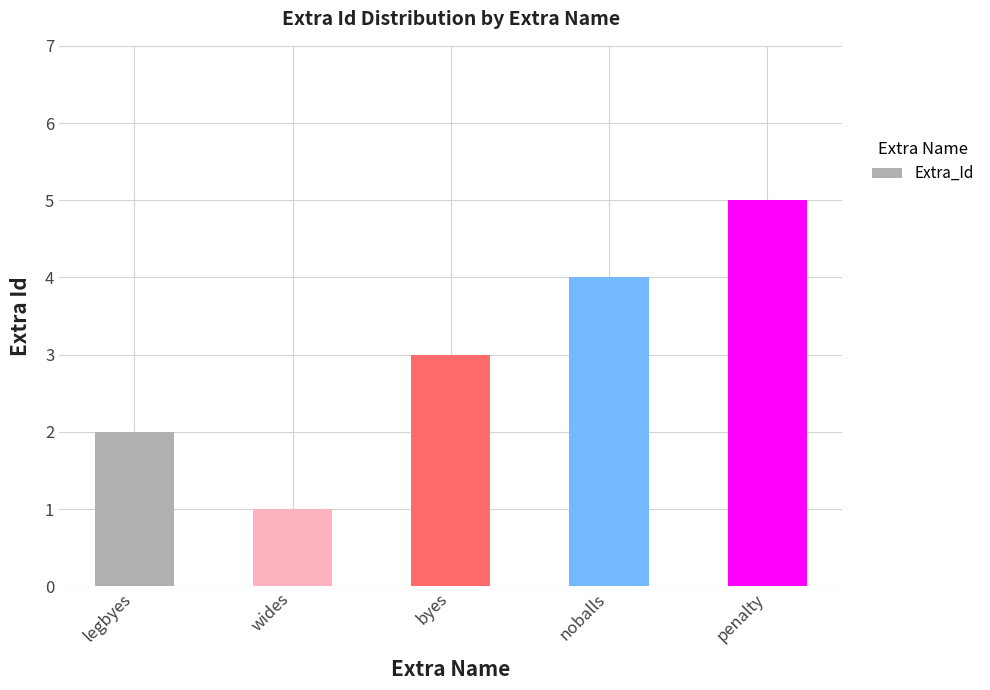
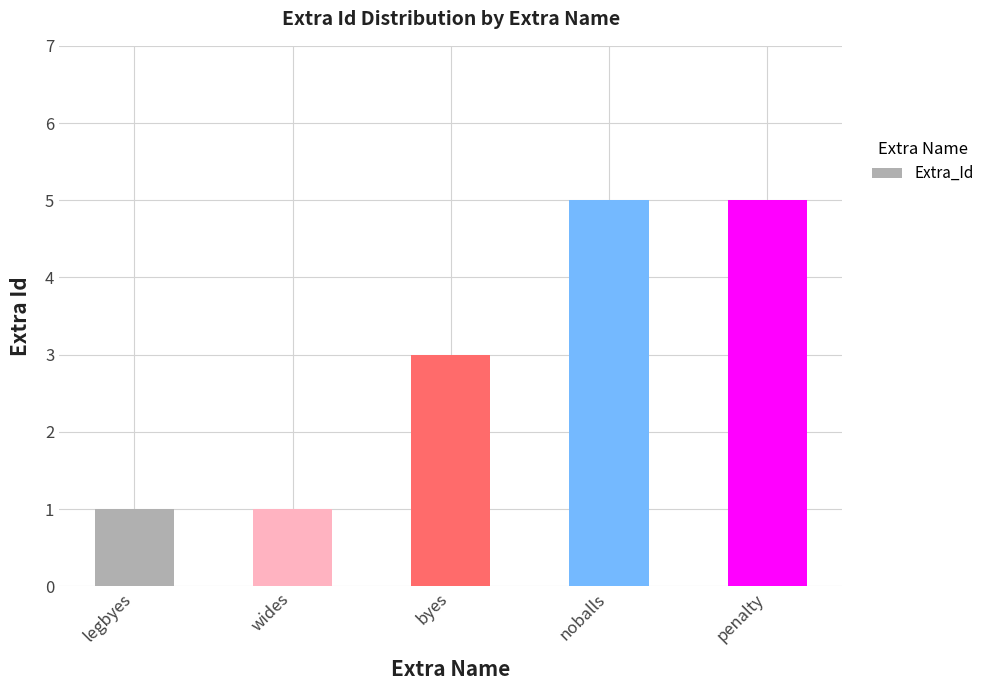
legbyes: 2 -> 1
noballs: 4 -> 5
